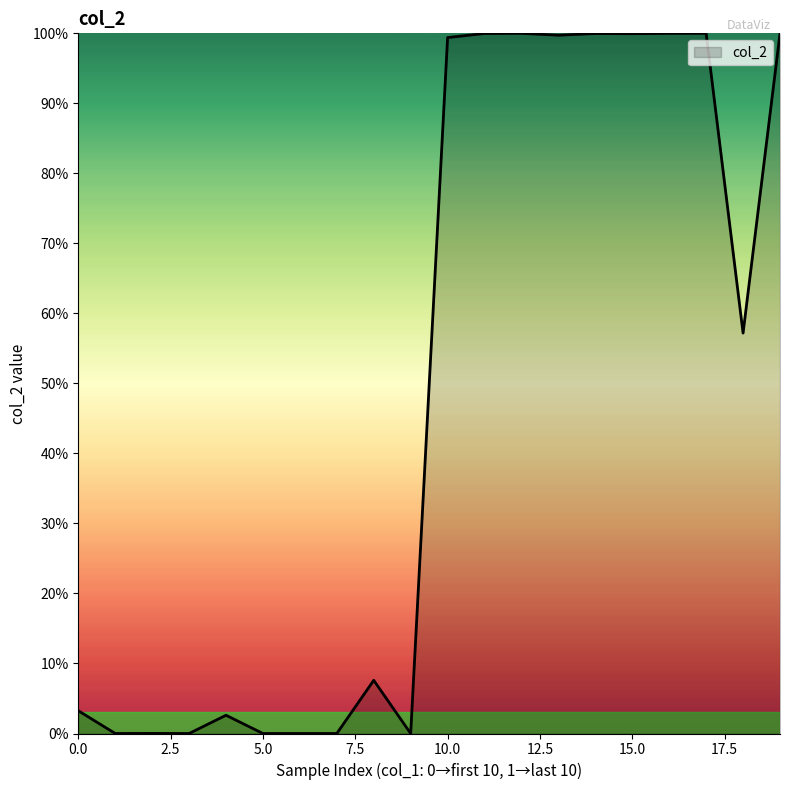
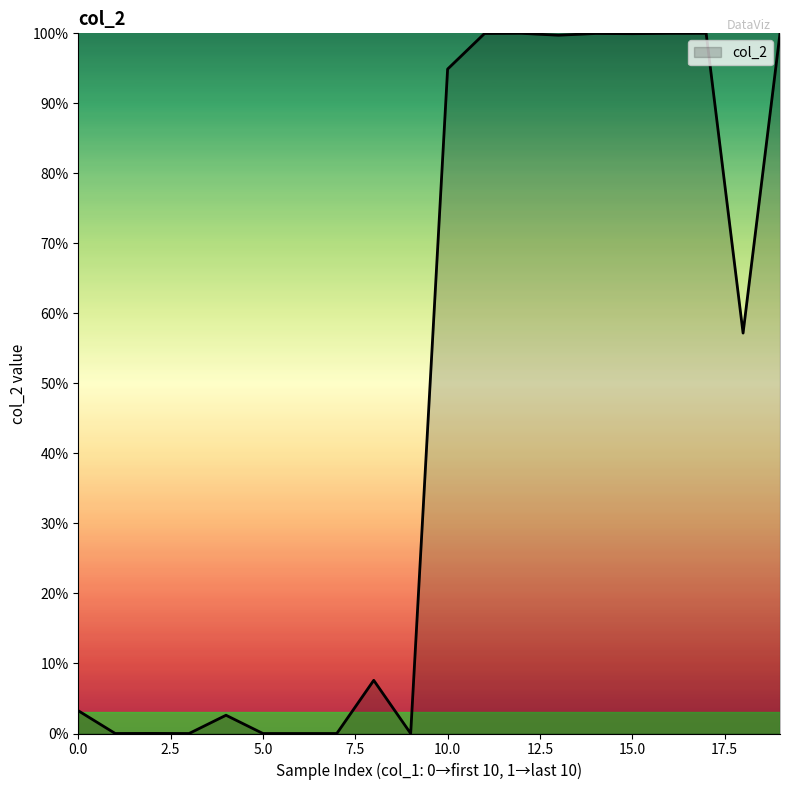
10.0: 99% -> 95%
